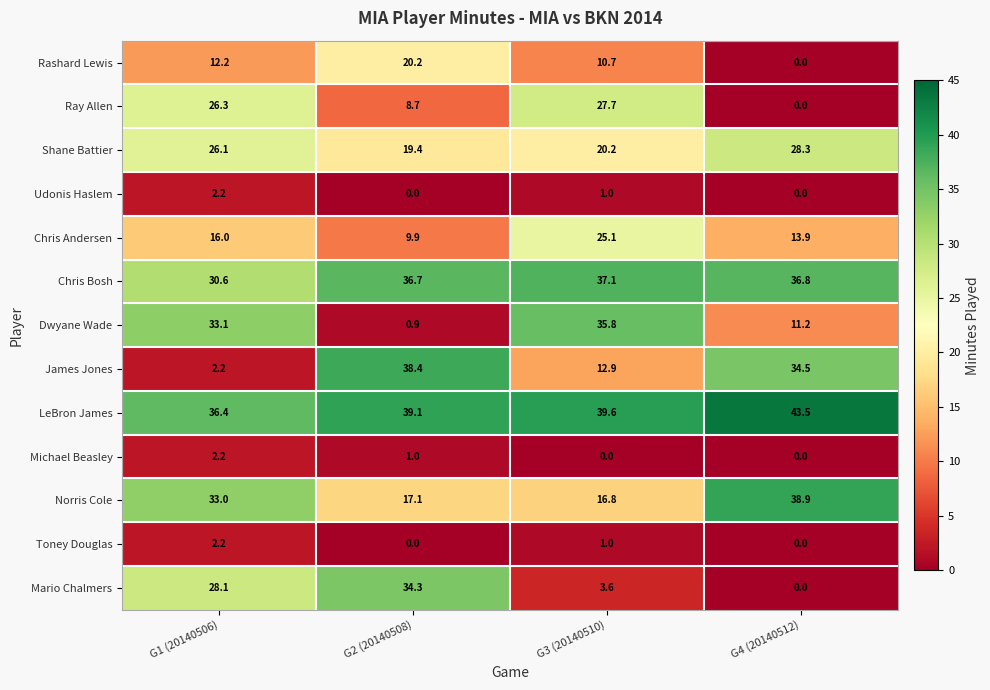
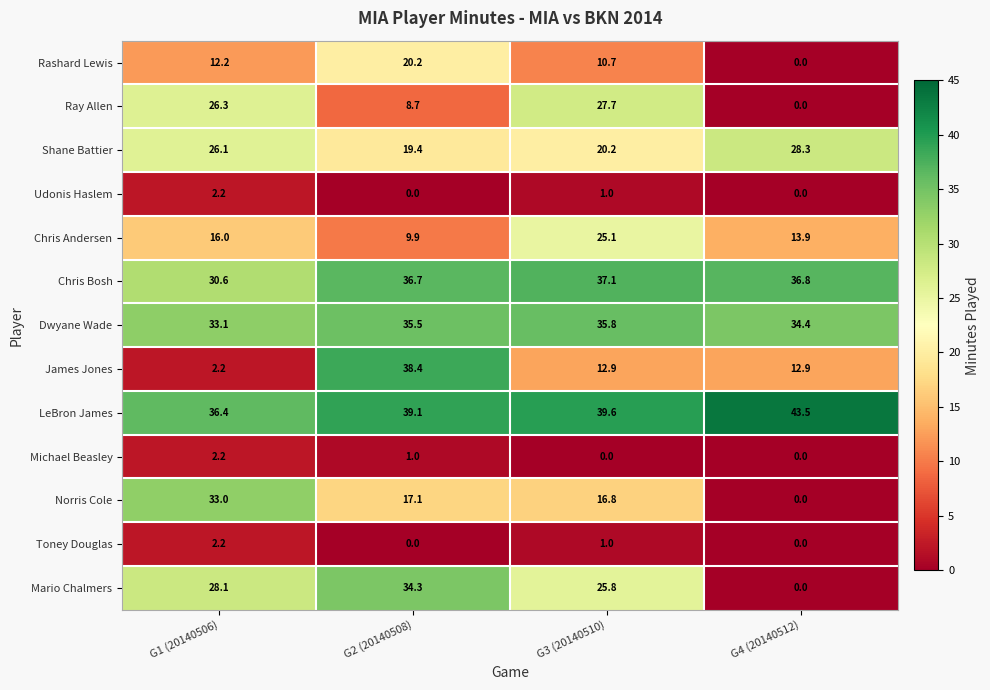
Dwyane Wade, G2 (20140508): 0.9 -> 35.5
Dwyane Wade, G4 (20140512): 11.2 -> 34.4
James Jones, G4 (20140512): 34.5 -> 12.9
Norris Cole, G4 (20140512): 38.9 -> 0.0
Mario Chalmers, G3 (20140510): 3.6 -> 25.8
